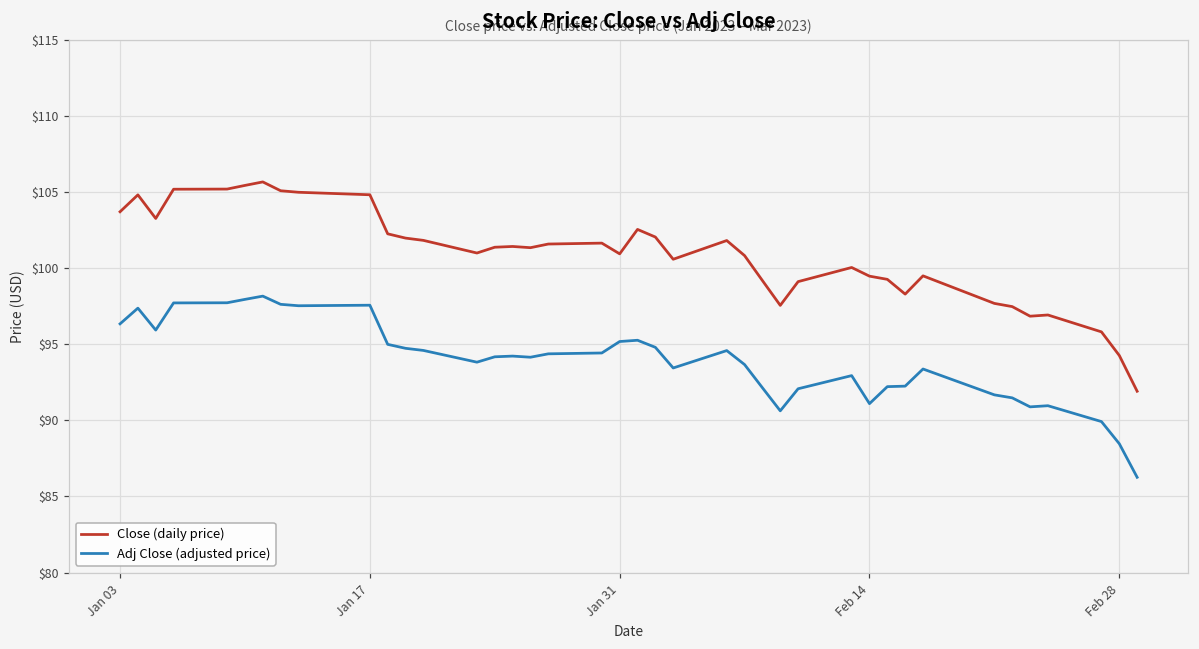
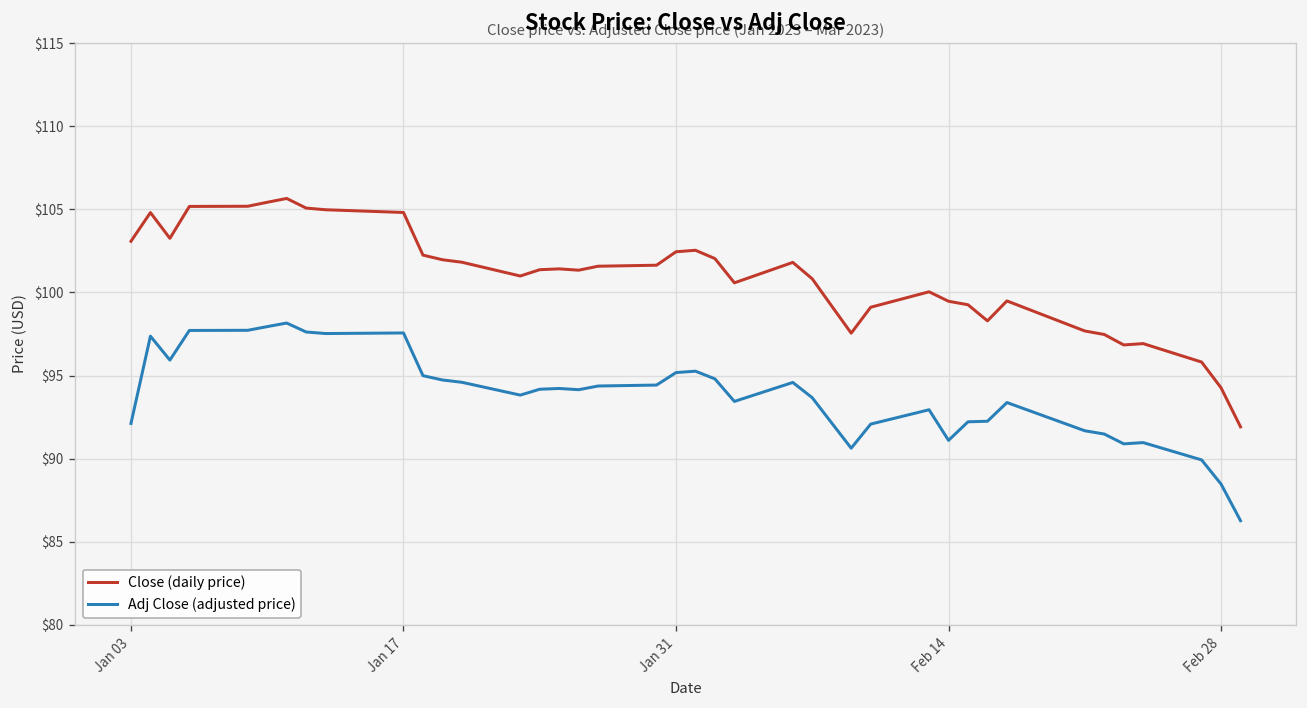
Close (daily price), Jan 03: $103.7 -> $103.1
Adj Close (adjusted price), Jan 03: $96.3 -> $92.1
Close (daily price), Jan 31: $100.9 -> $102.4
